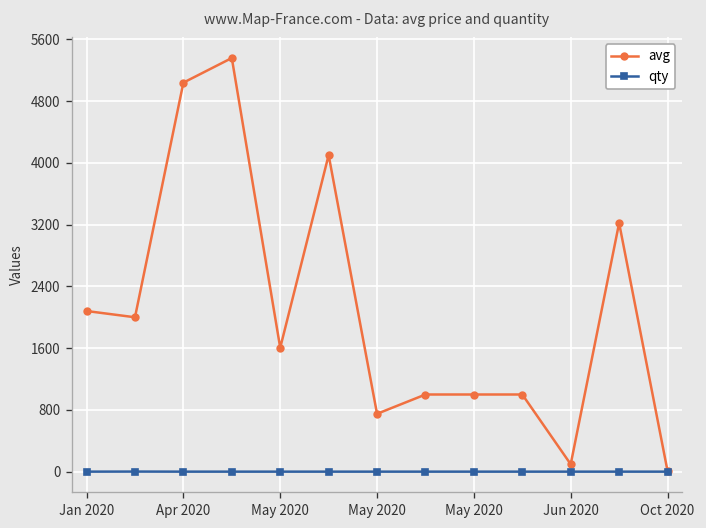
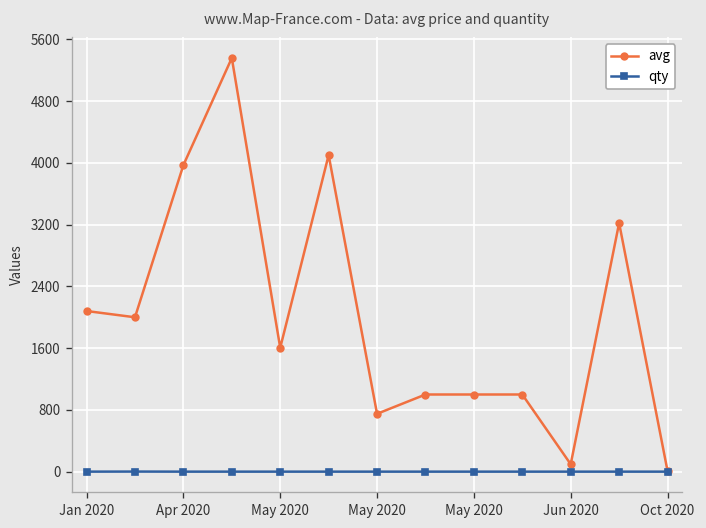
avg, Apr 2020: 5000 -> 4000
